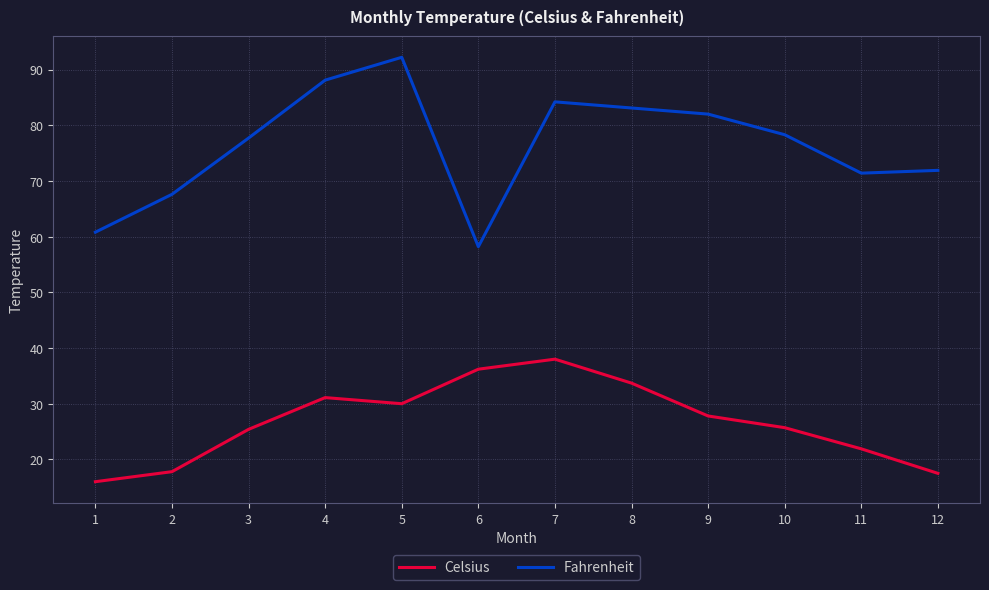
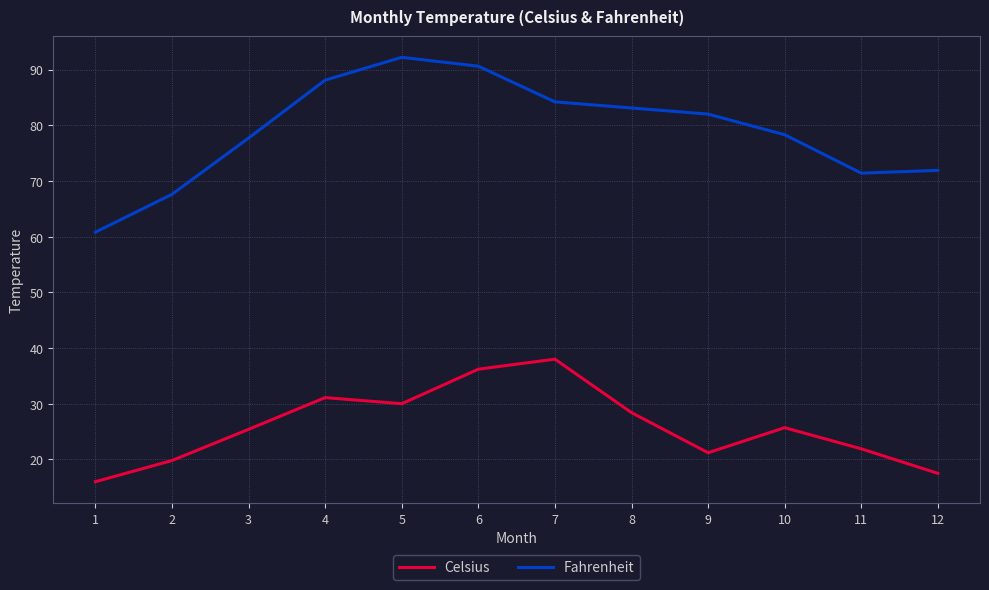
Celsius, 2: 18 -> 20
Fahrenheit, 6: 58 -> 91
Celsius, 8: 34 -> 28
Celsius, 9: 28 -> 21
